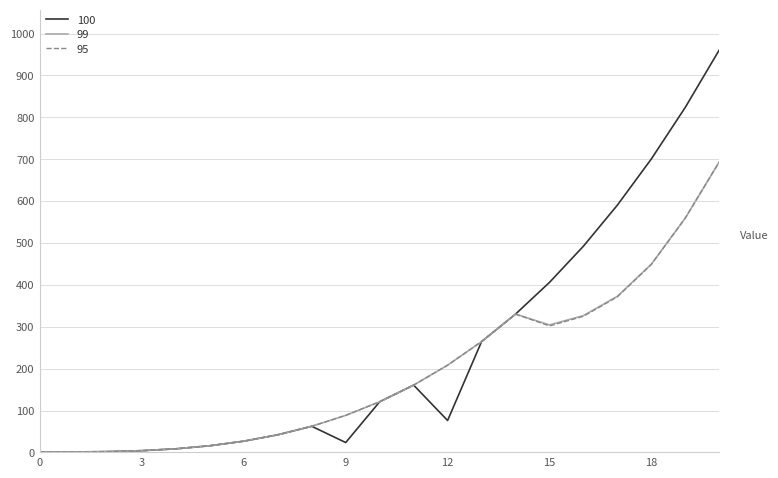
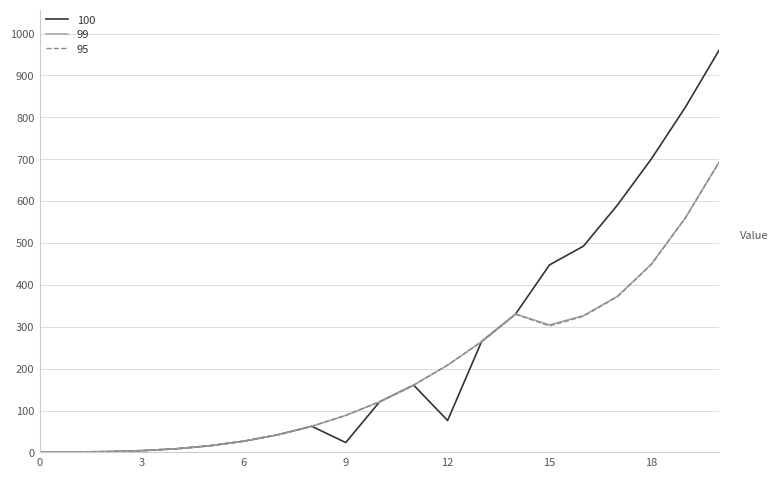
100, 15: 410 -> 450
